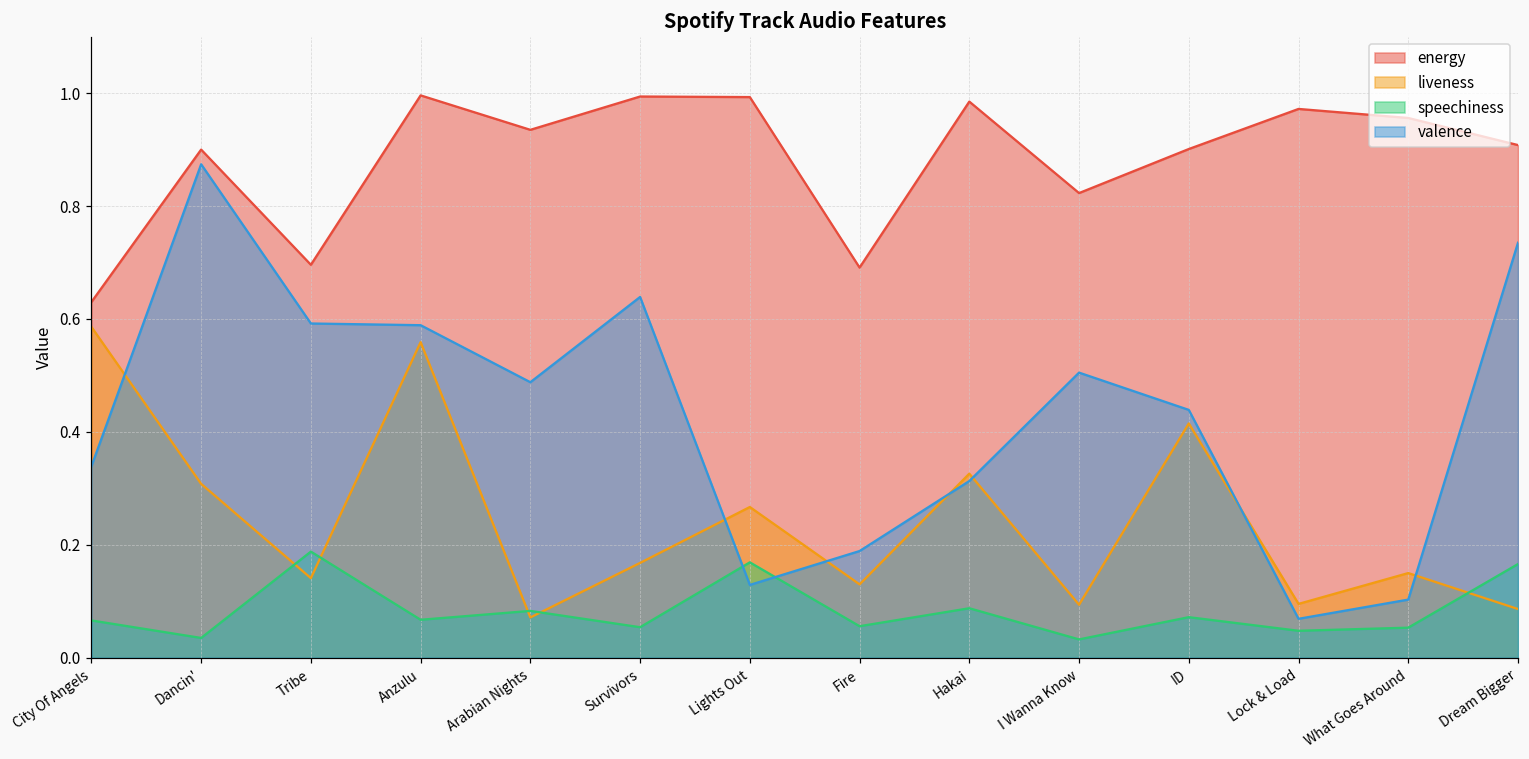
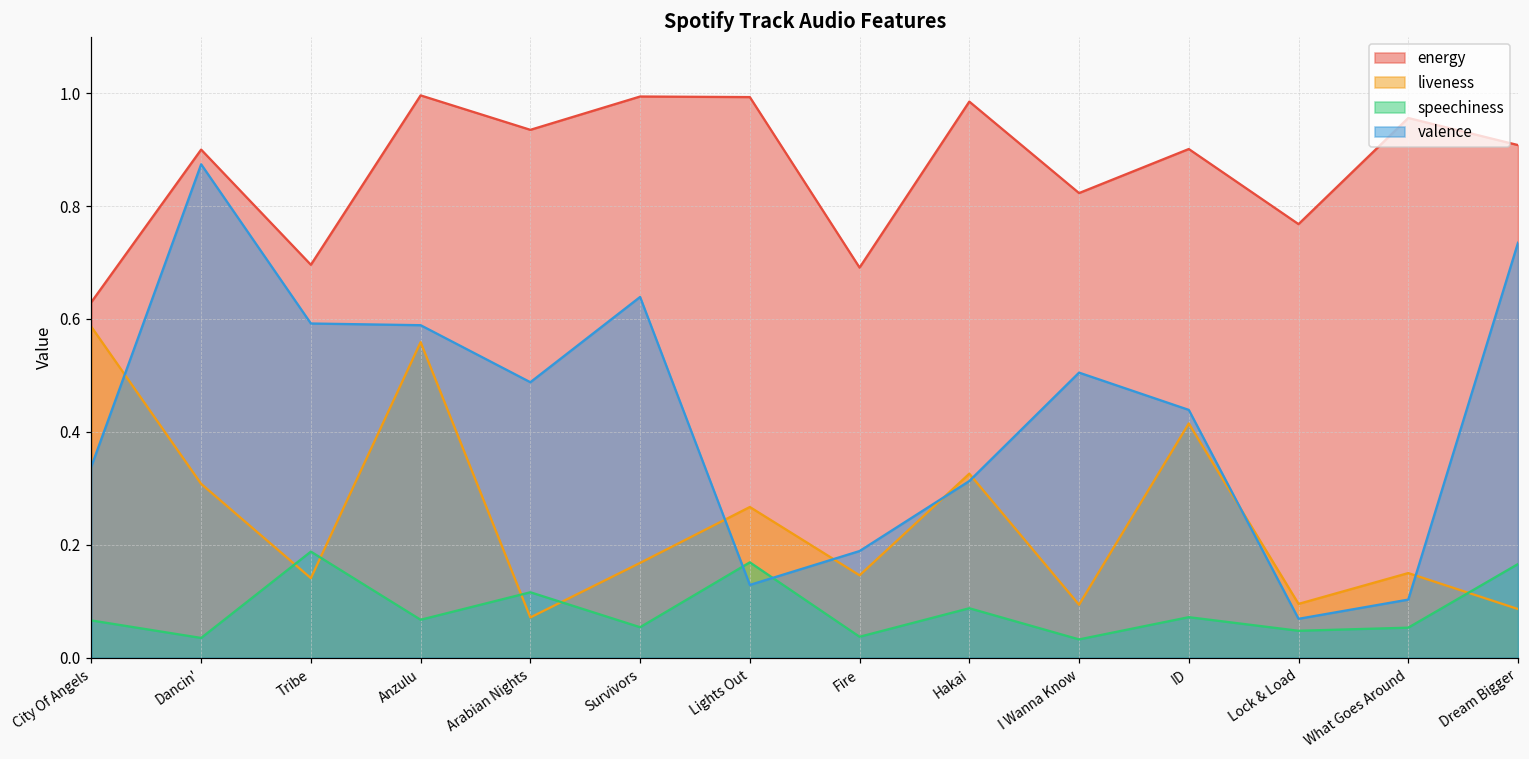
speechiness, Arabian Nights: 0.08 -> 0.12
liveness, Fire: 0.13 -> 0.15
speechiness, Fire: 0.06 -> 0.04
energy, Lock & Load: 0.97 -> 0.77
